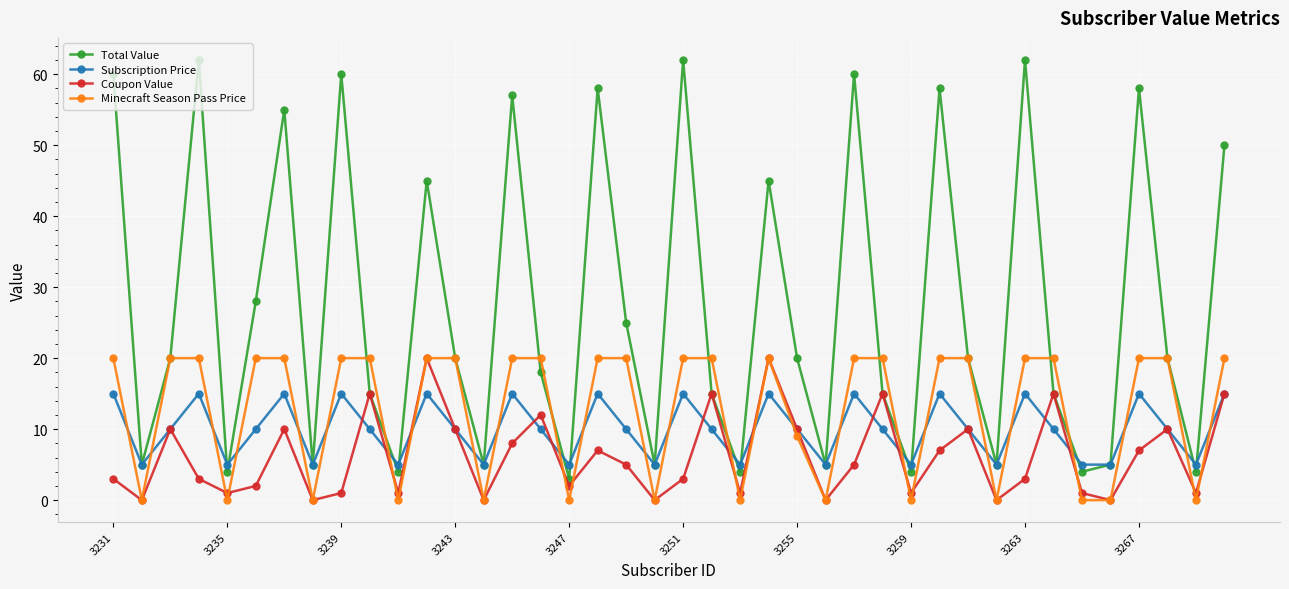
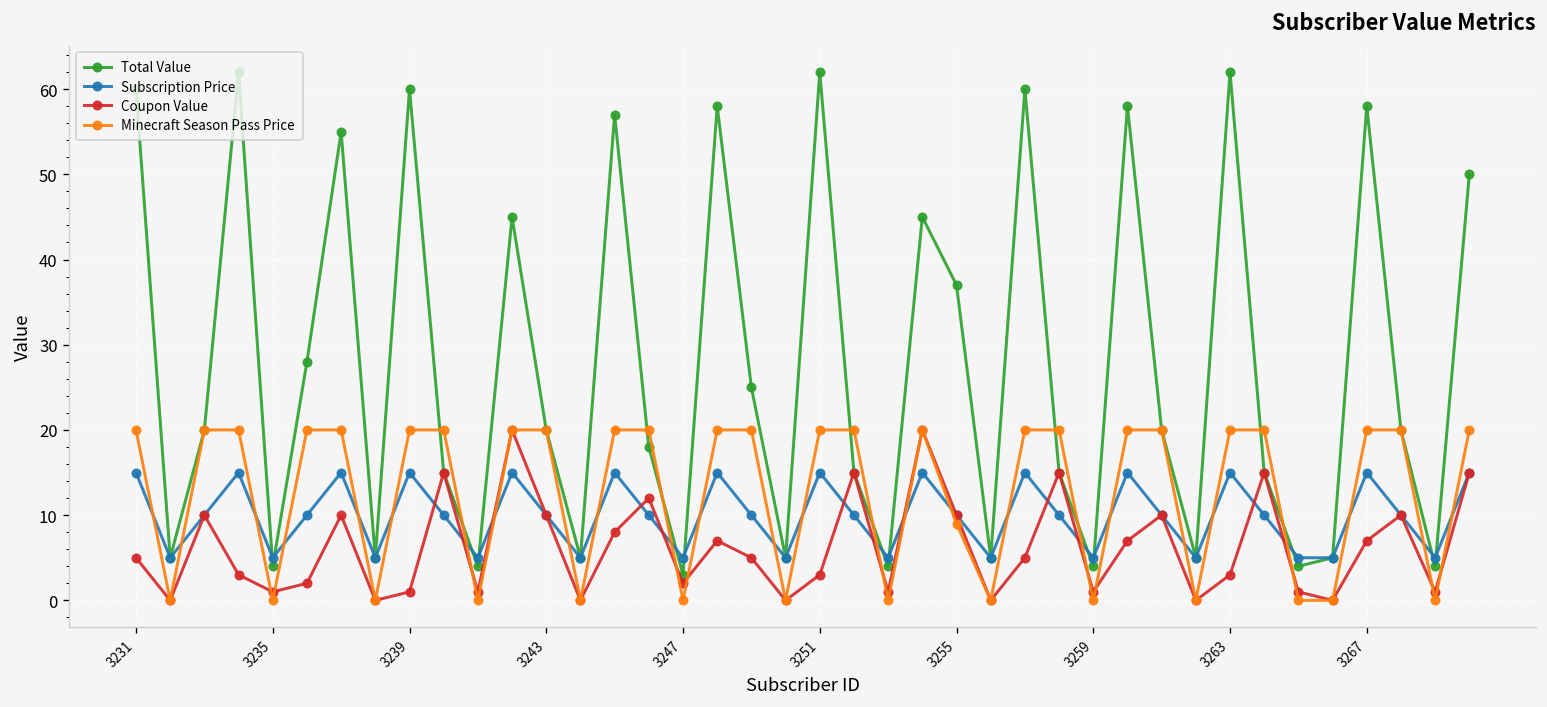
Coupon Value, 3231: 3 -> 5
Total Value, 3255: 20 -> 37
